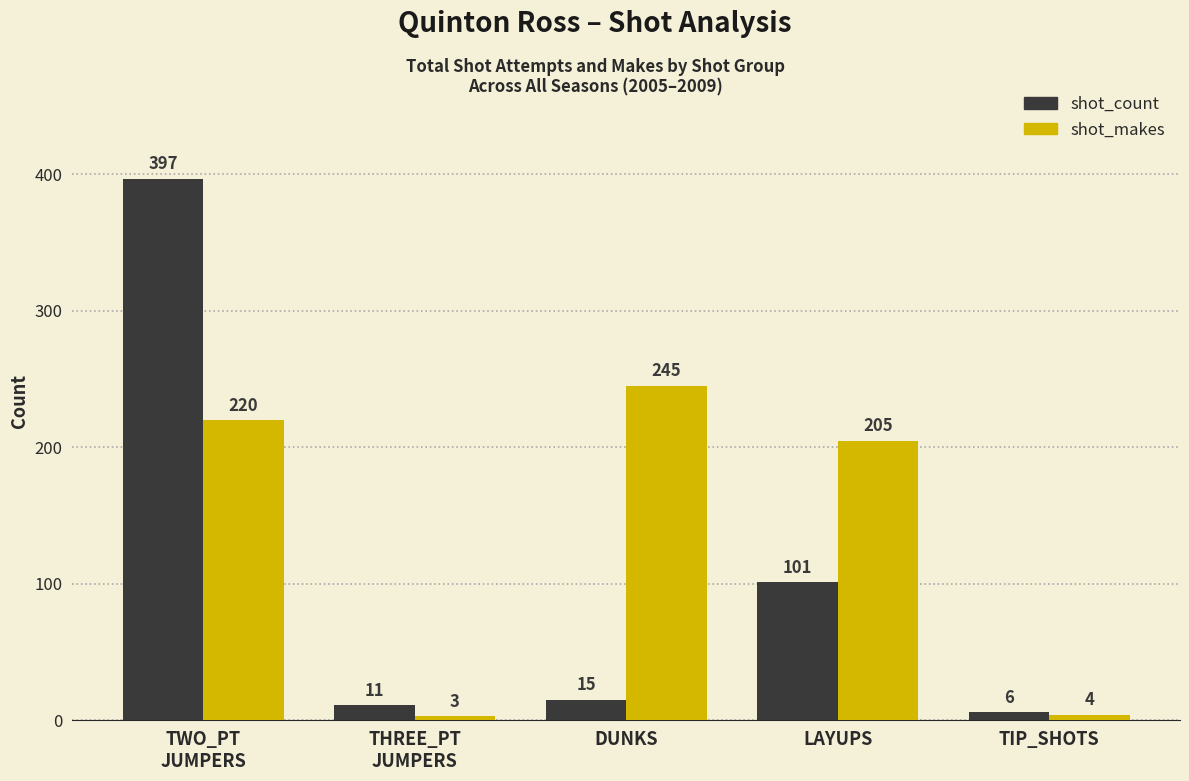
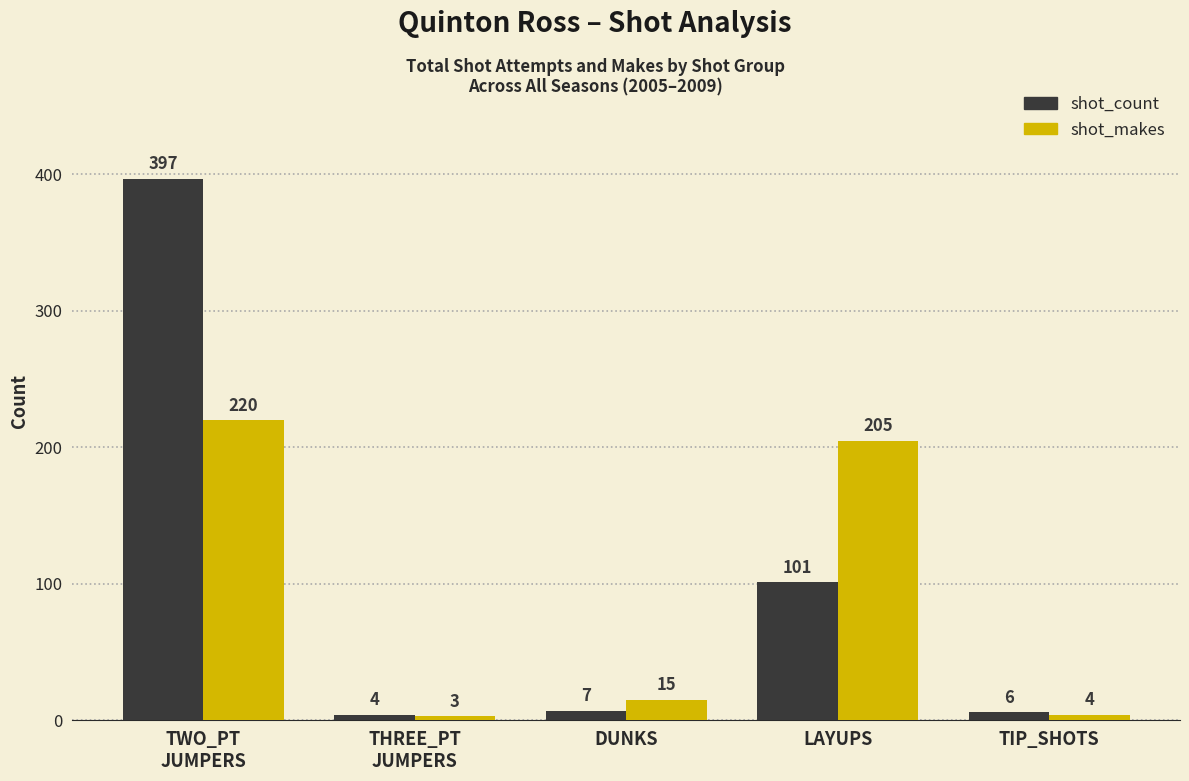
shot_count, THREE_PT JUMPERS: 11 -> 4
shot_count, DUNKS: 15 -> 7
shot_makes, DUNKS: 245 -> 15
